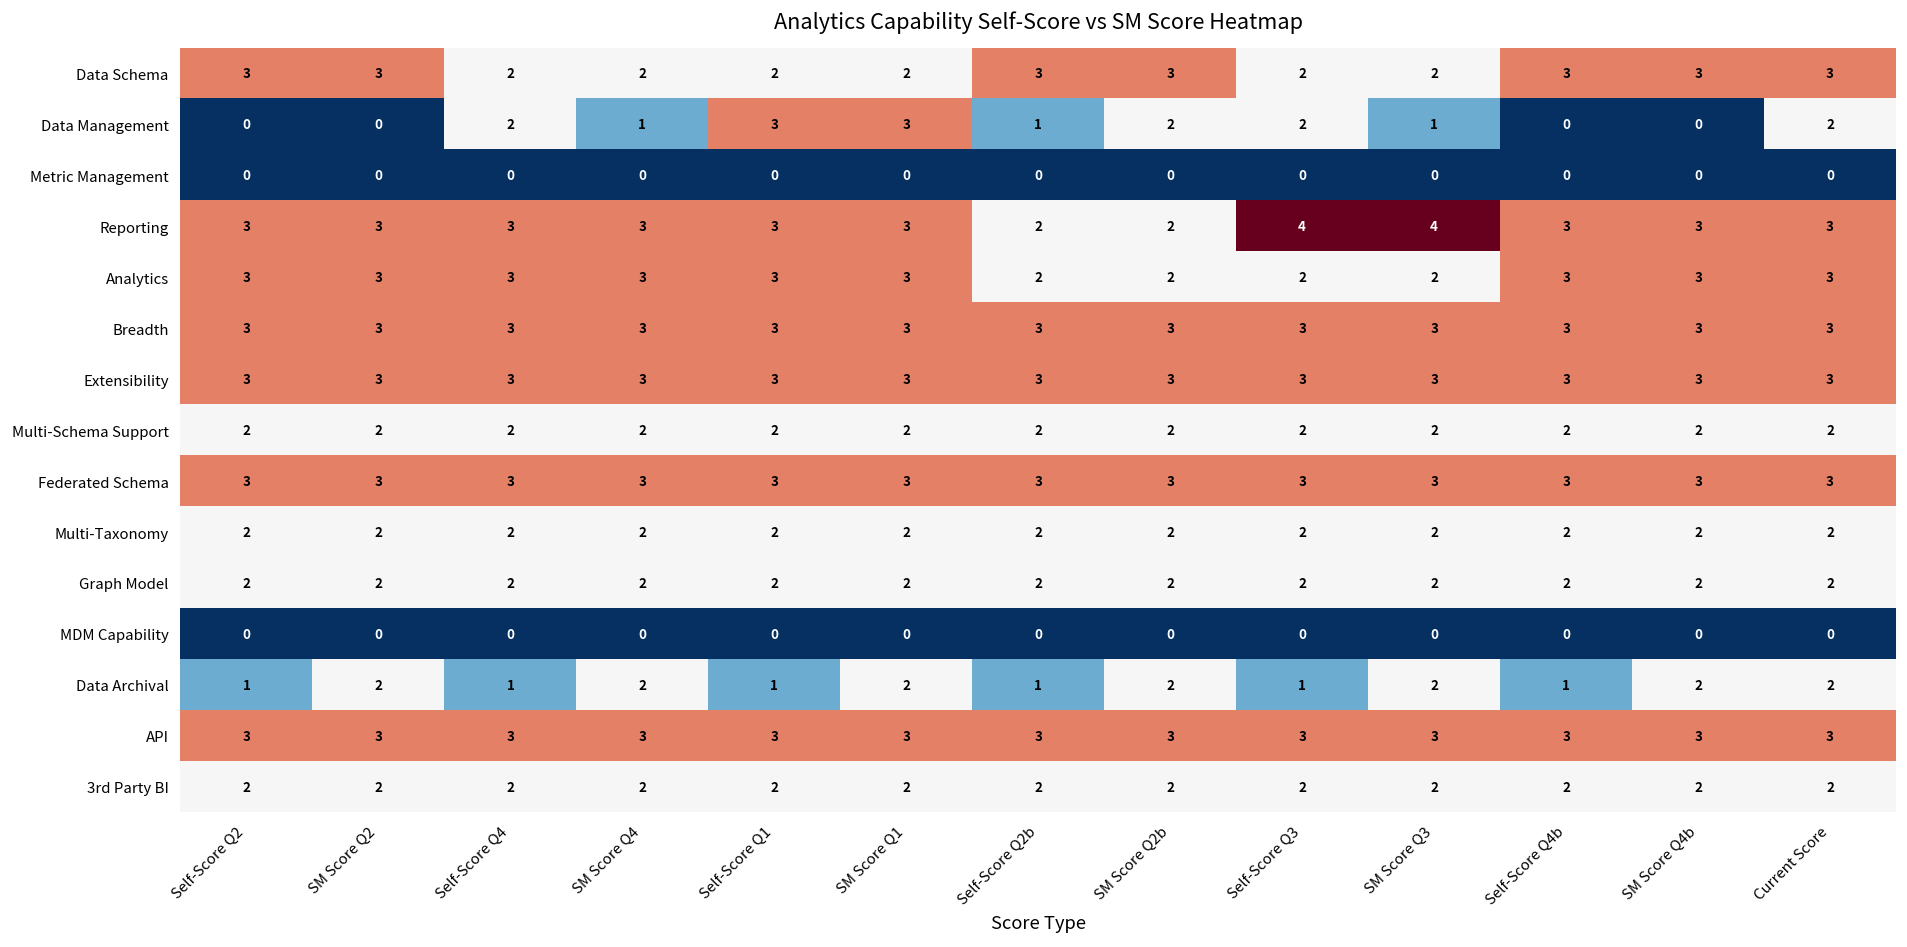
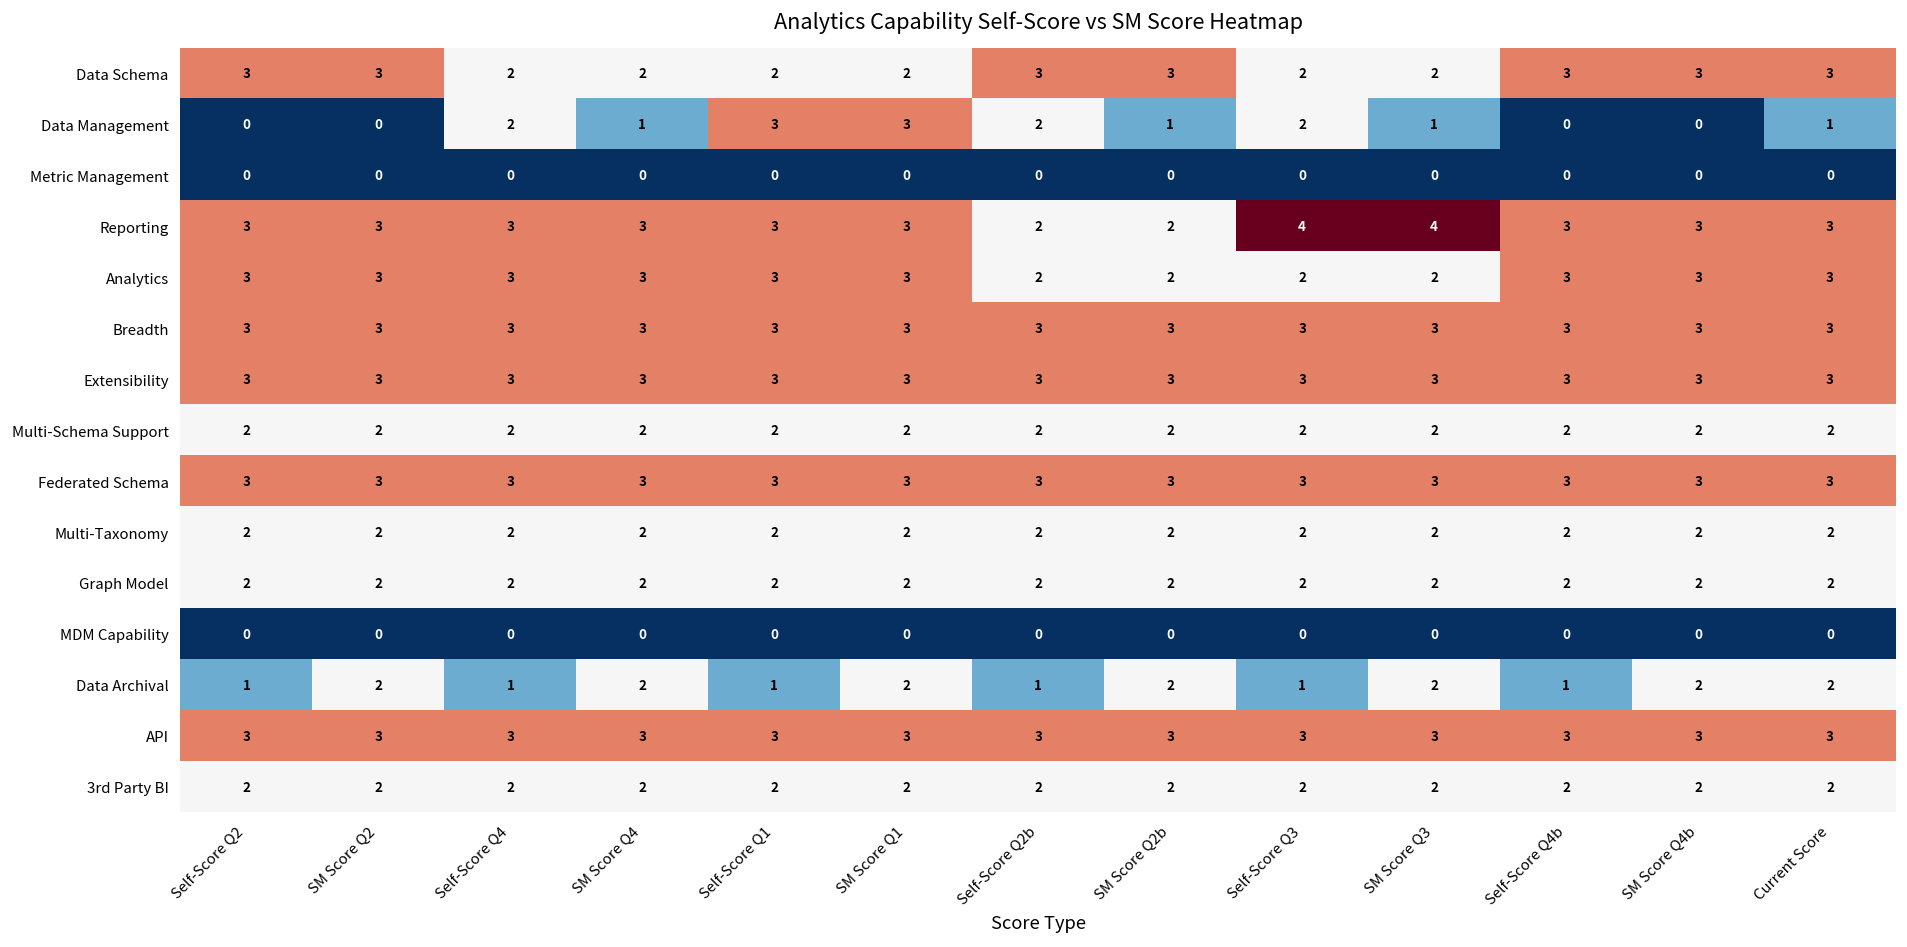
Data Management, Self-Score Q2b: 1 -> 2
Data Management, SM Score Q2b: 2 -> 1
Data Management, Current Score: 2 -> 1
